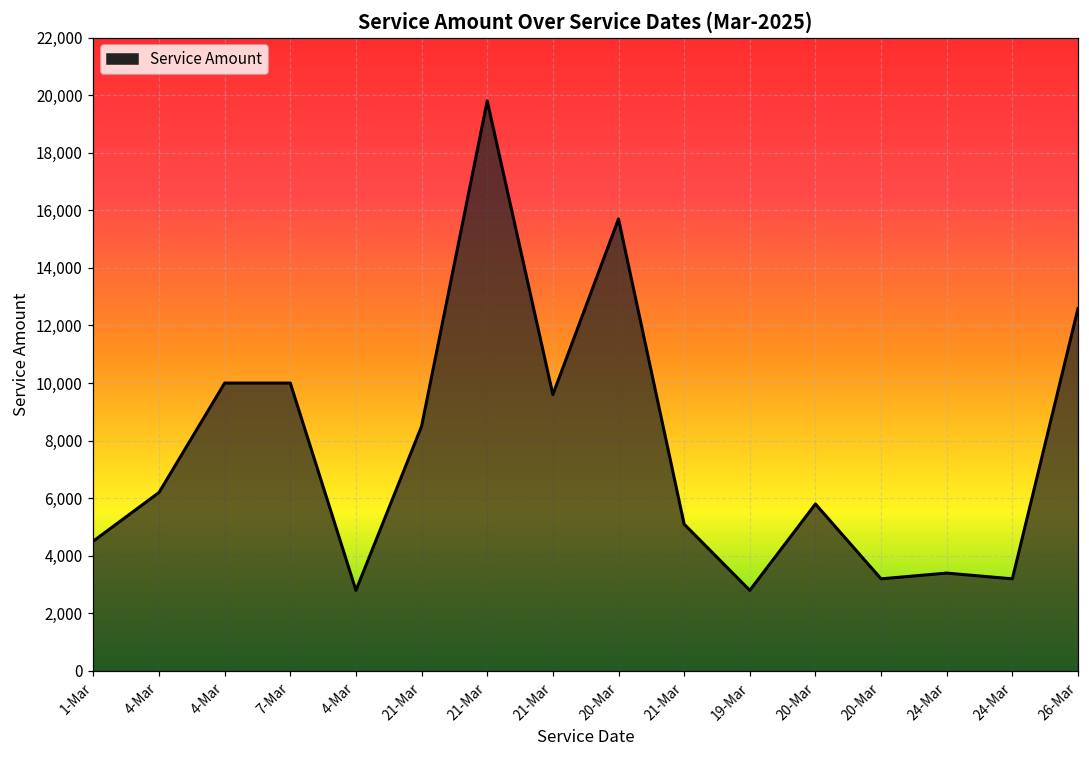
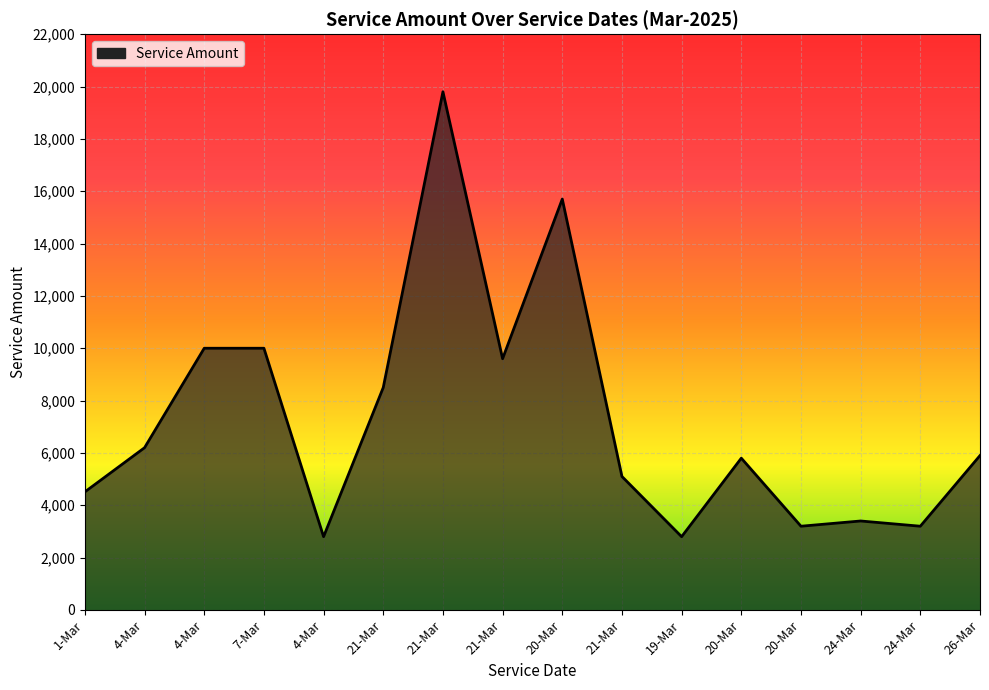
26-Mar: 12,600 -> 5,900
